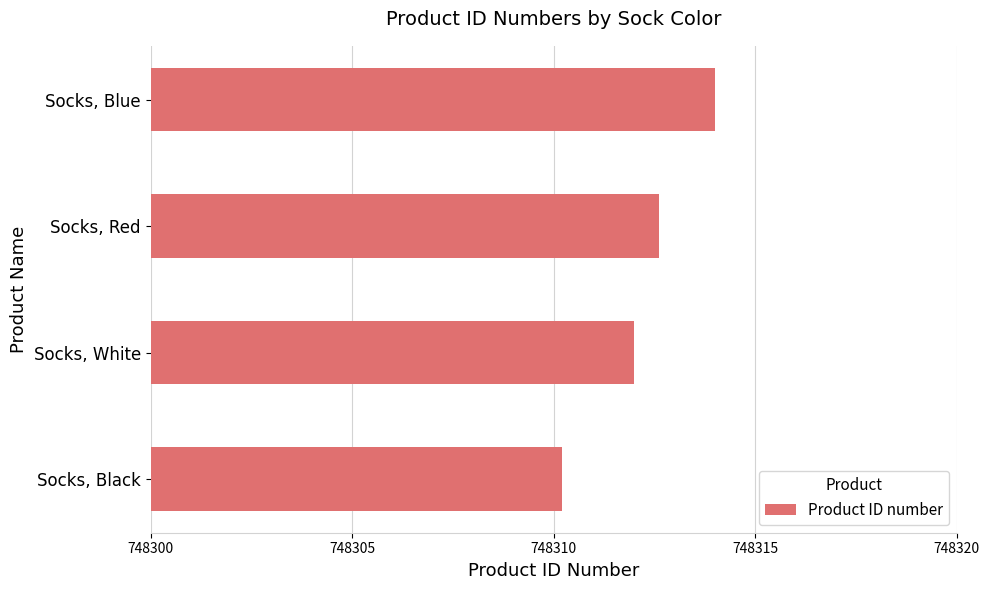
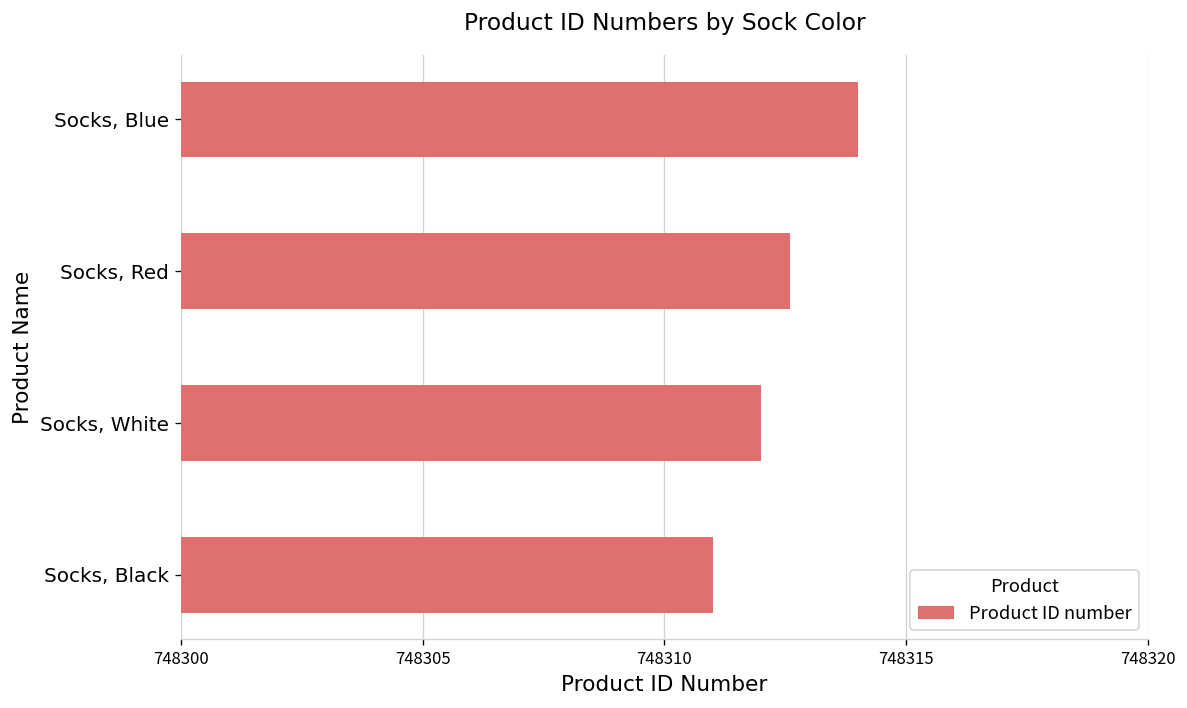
Socks, Black: 748310.2 -> 748311.0
